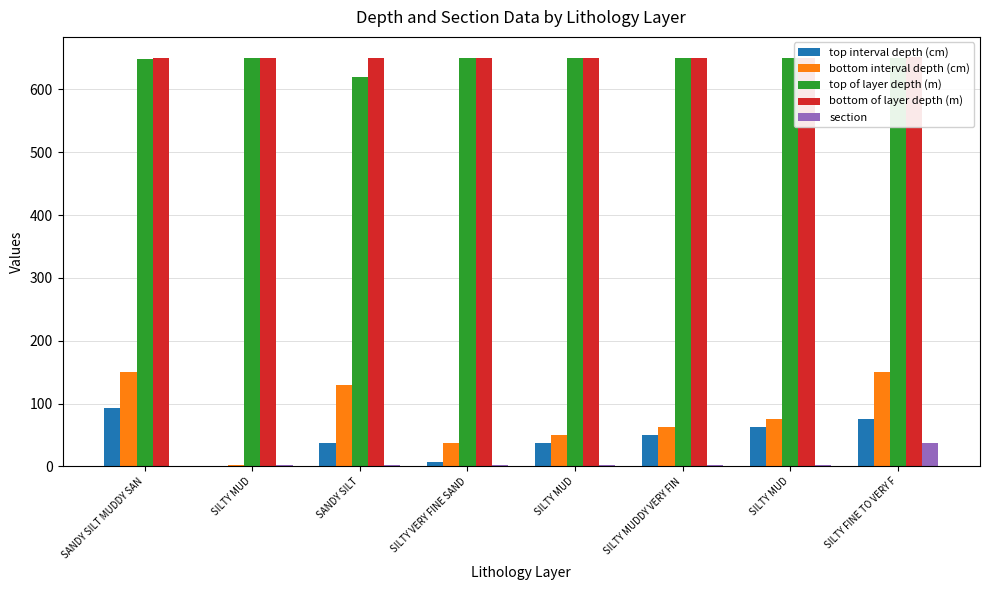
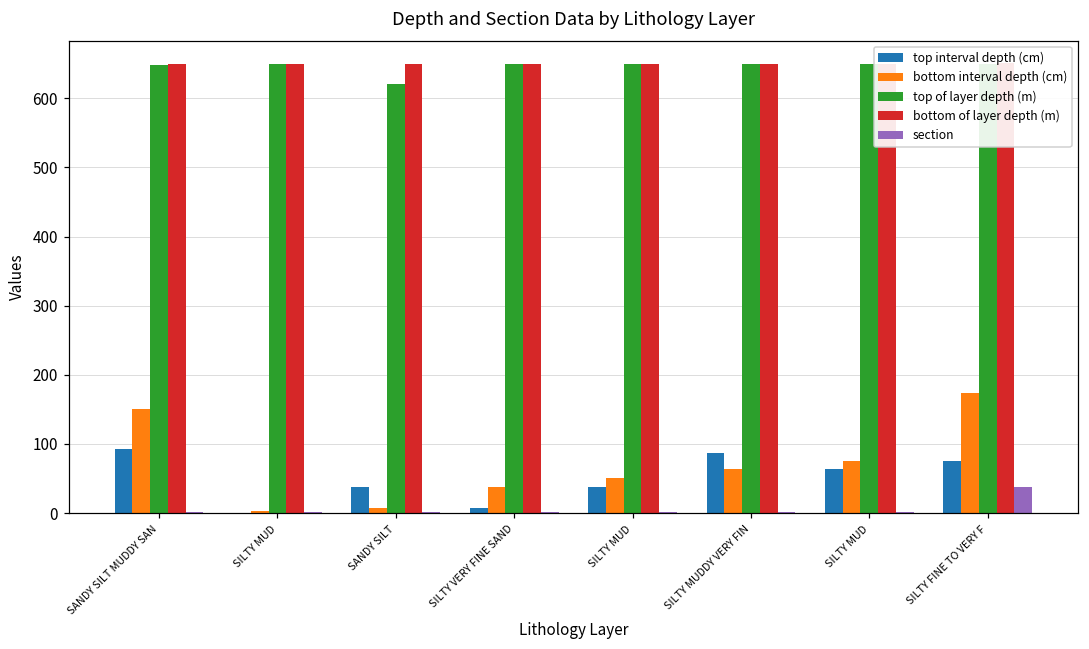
bottom interval depth (cm), SANDY SILT: 130 -> 10
top interval depth (cm), SILTY MUDDY VERY FIN: 50 -> 90
bottom interval depth (cm), SILTY FINE TO VERY F: 150 -> 170
